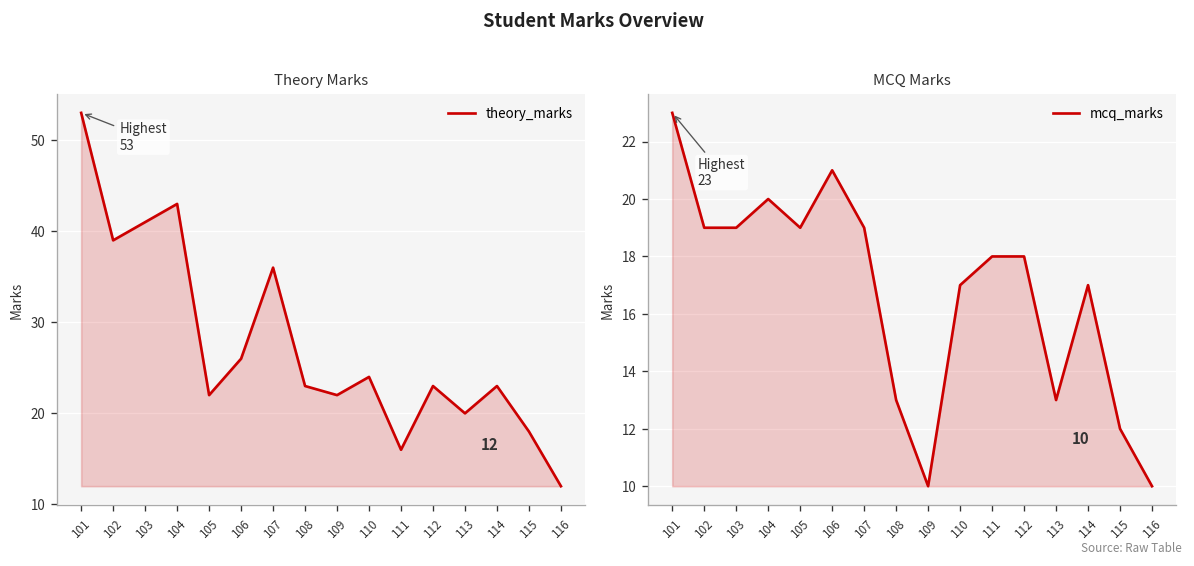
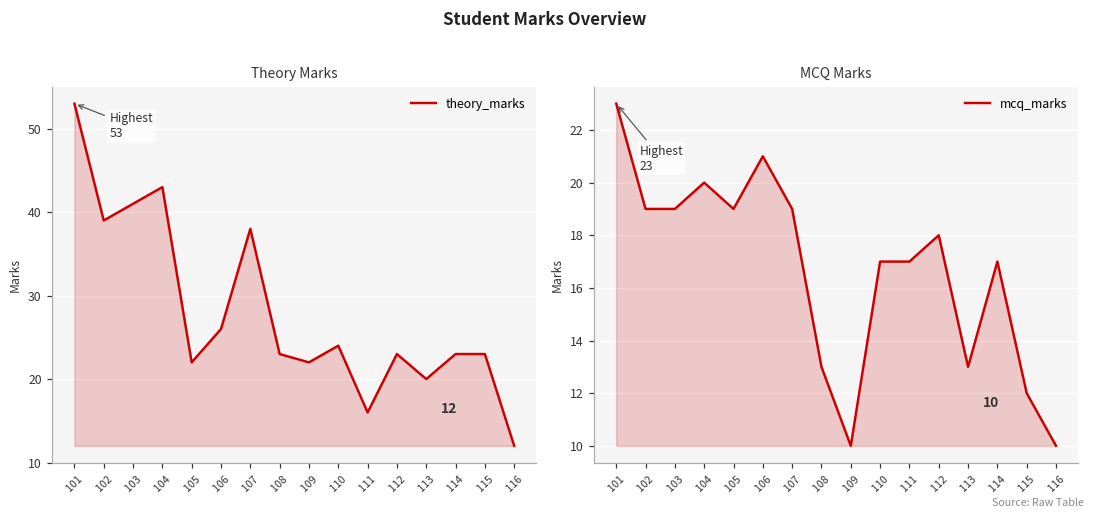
Theory Marks, 107: 36 -> 38
Theory Marks, 115: 18 -> 23
MCQ Marks, 111: 18 -> 17
